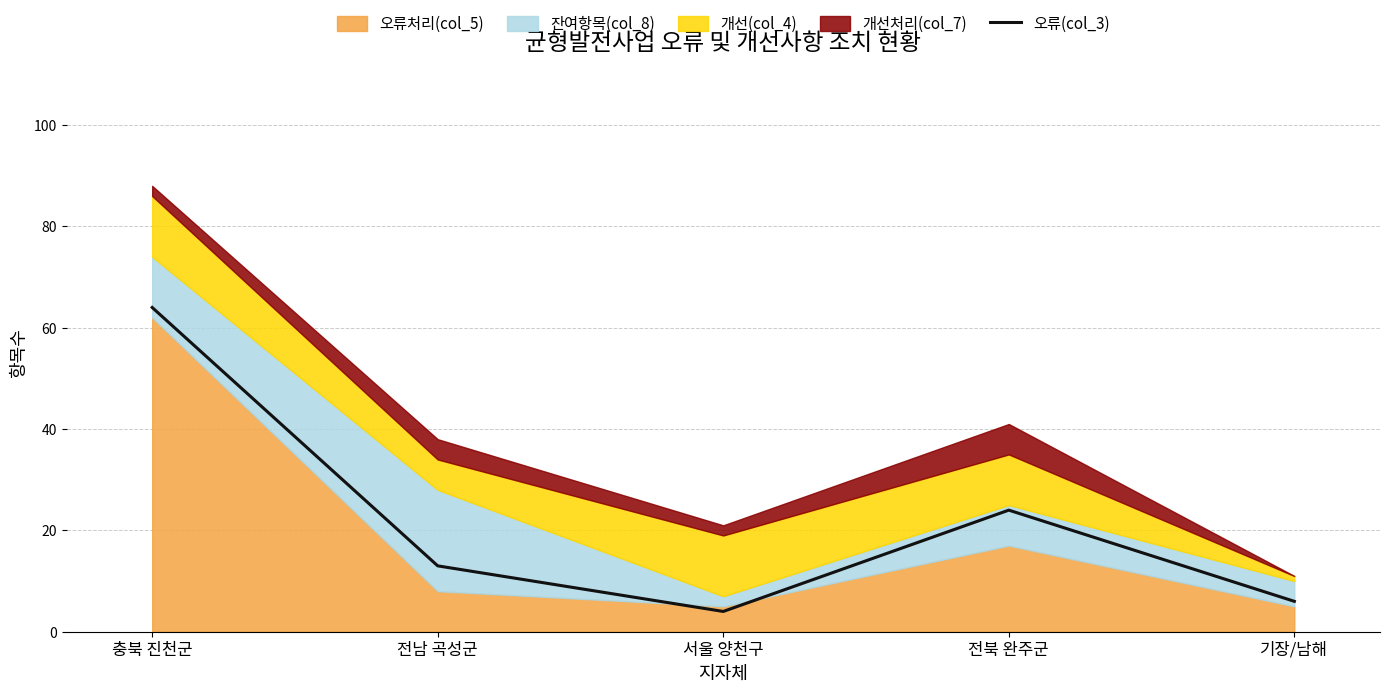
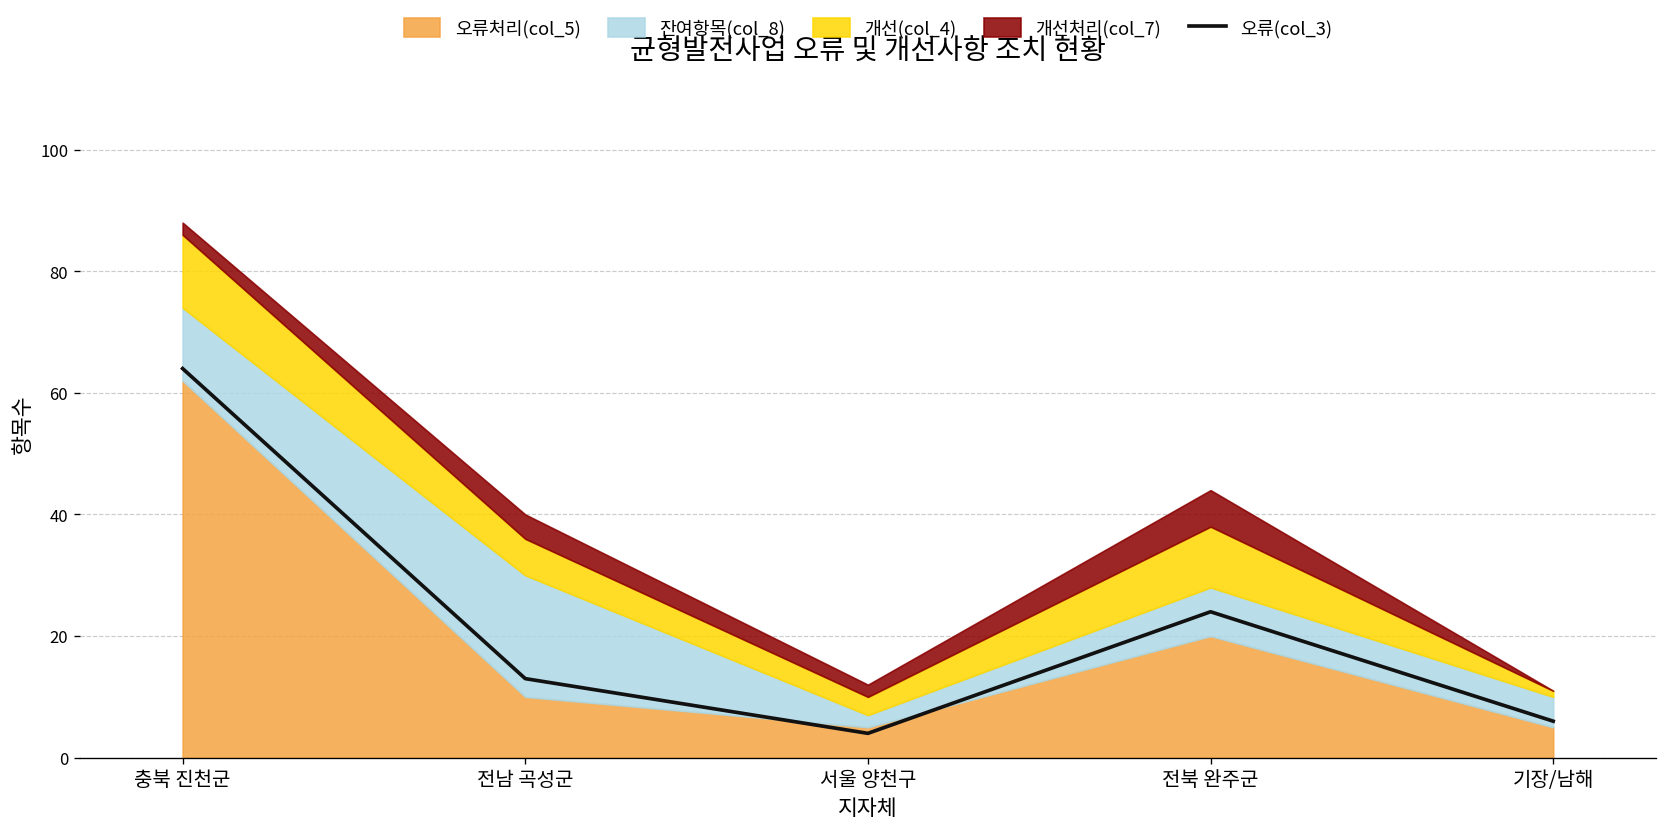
오류처리(col_5), 전남 곡성군: 8 -> 10
개선(col_4), 서울 양천구: 12 -> 3
오류처리(col_5), 전북 완주군: 17 -> 20
